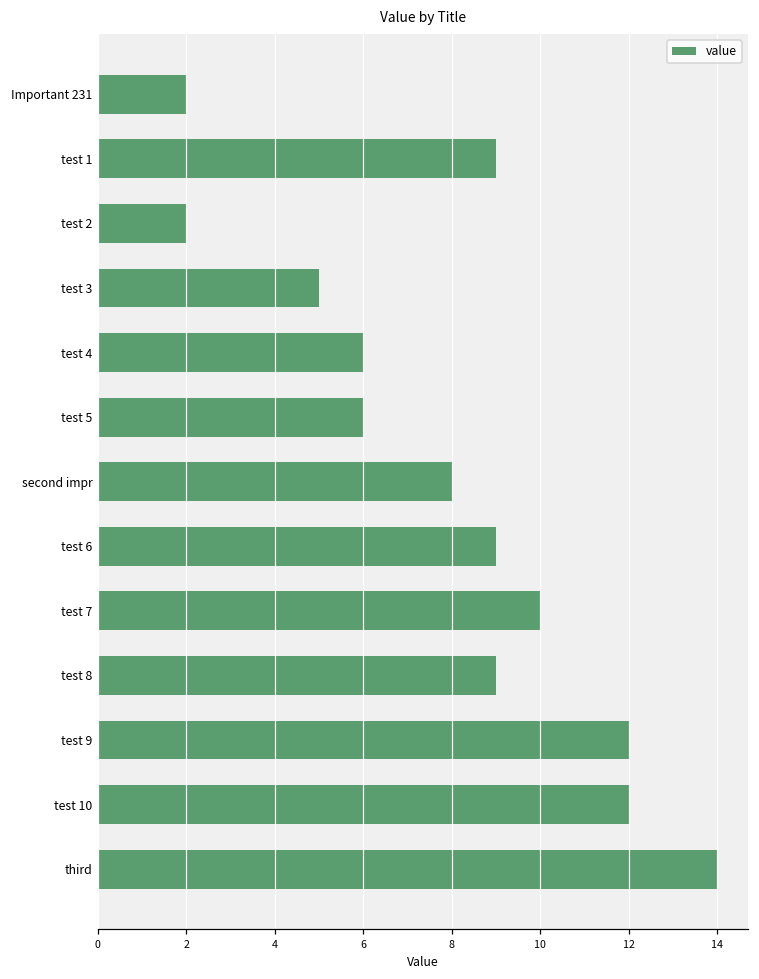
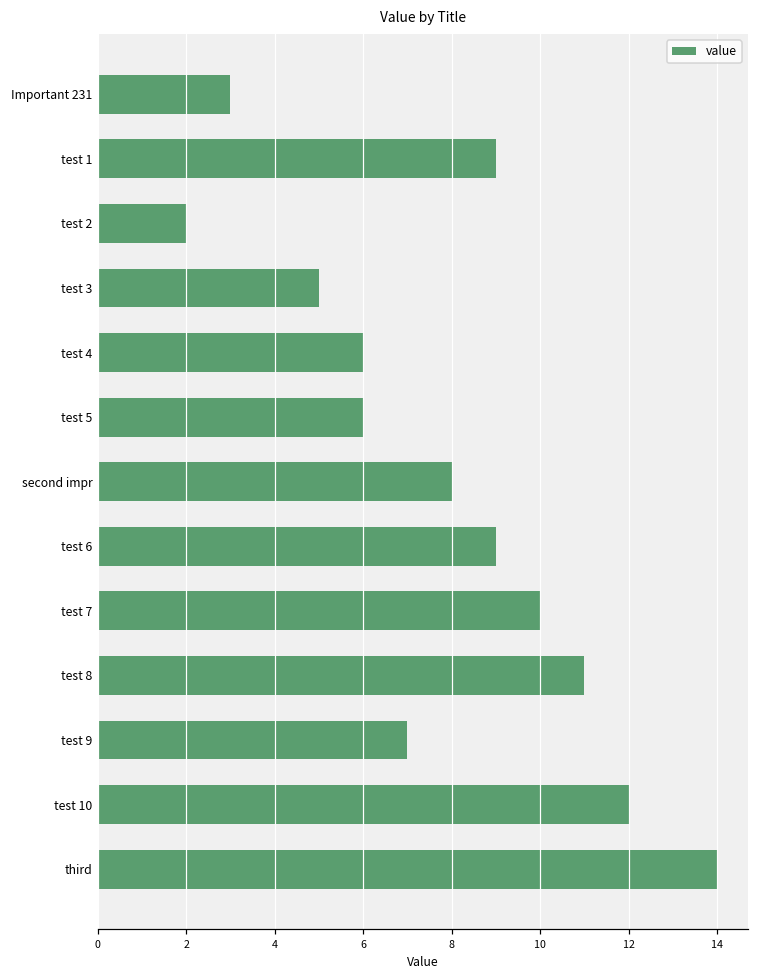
Important 231: 2 -> 3
test 8: 9 -> 11
test 9: 12 -> 7
